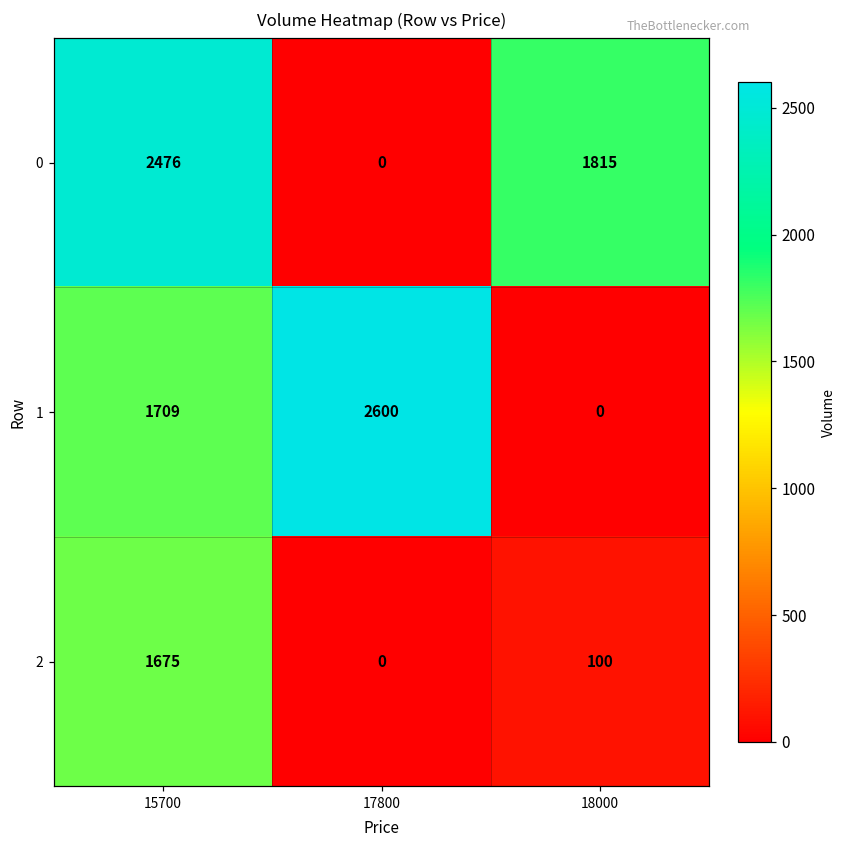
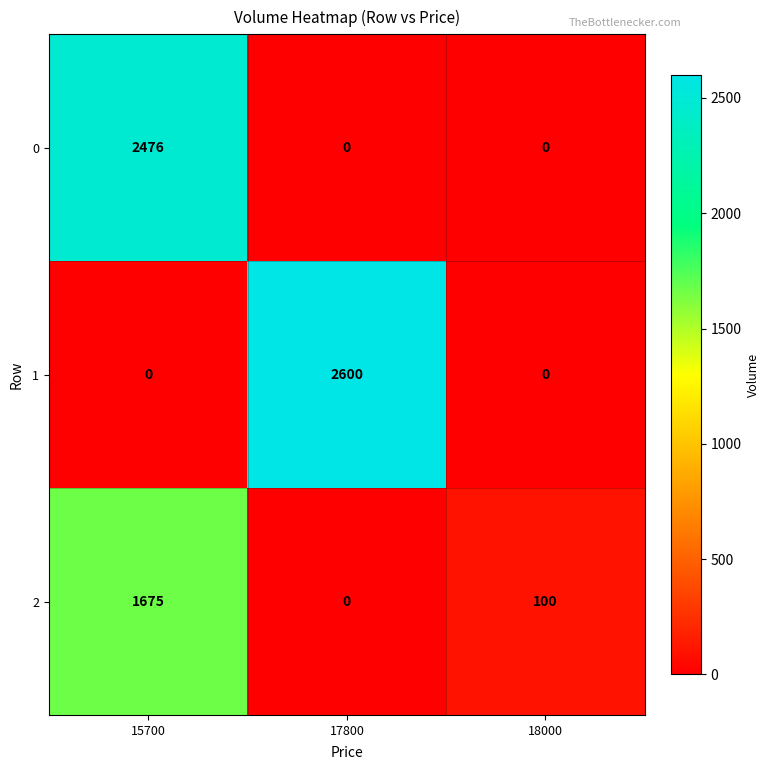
0, 18000: 1815 -> 0
1, 15700: 1709 -> 0
